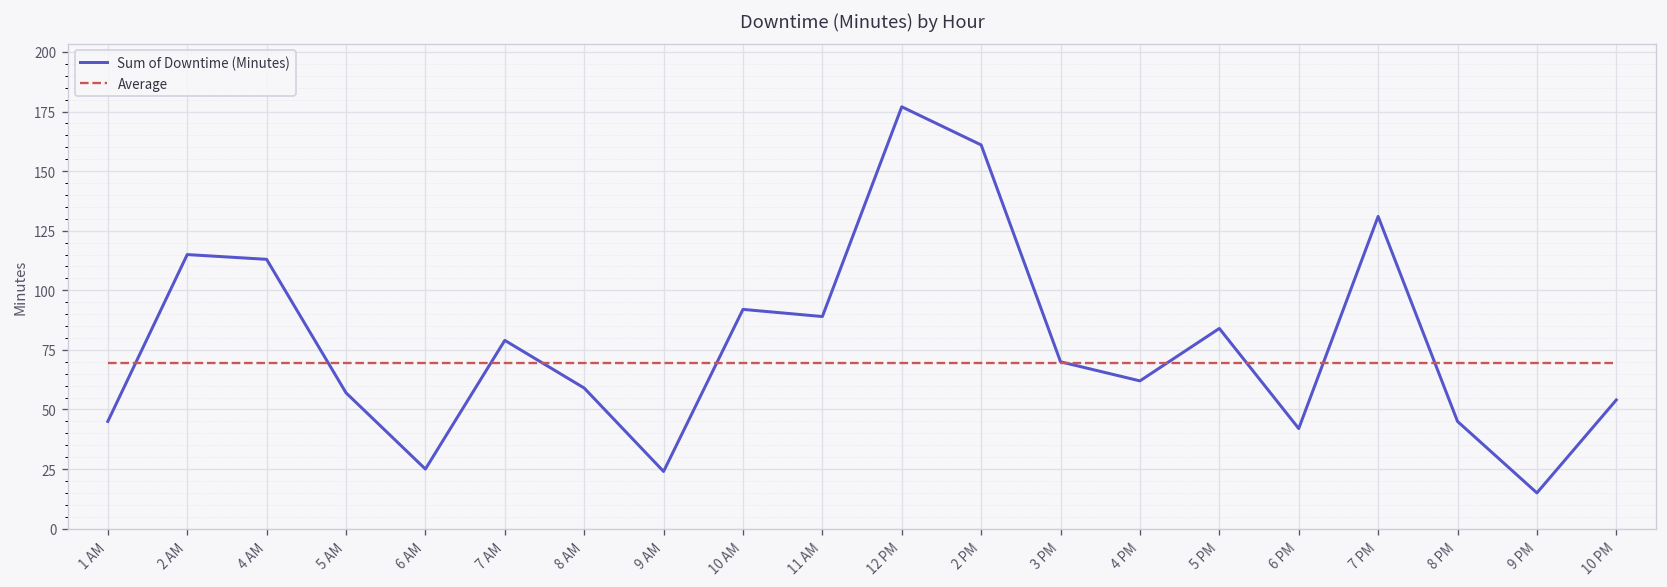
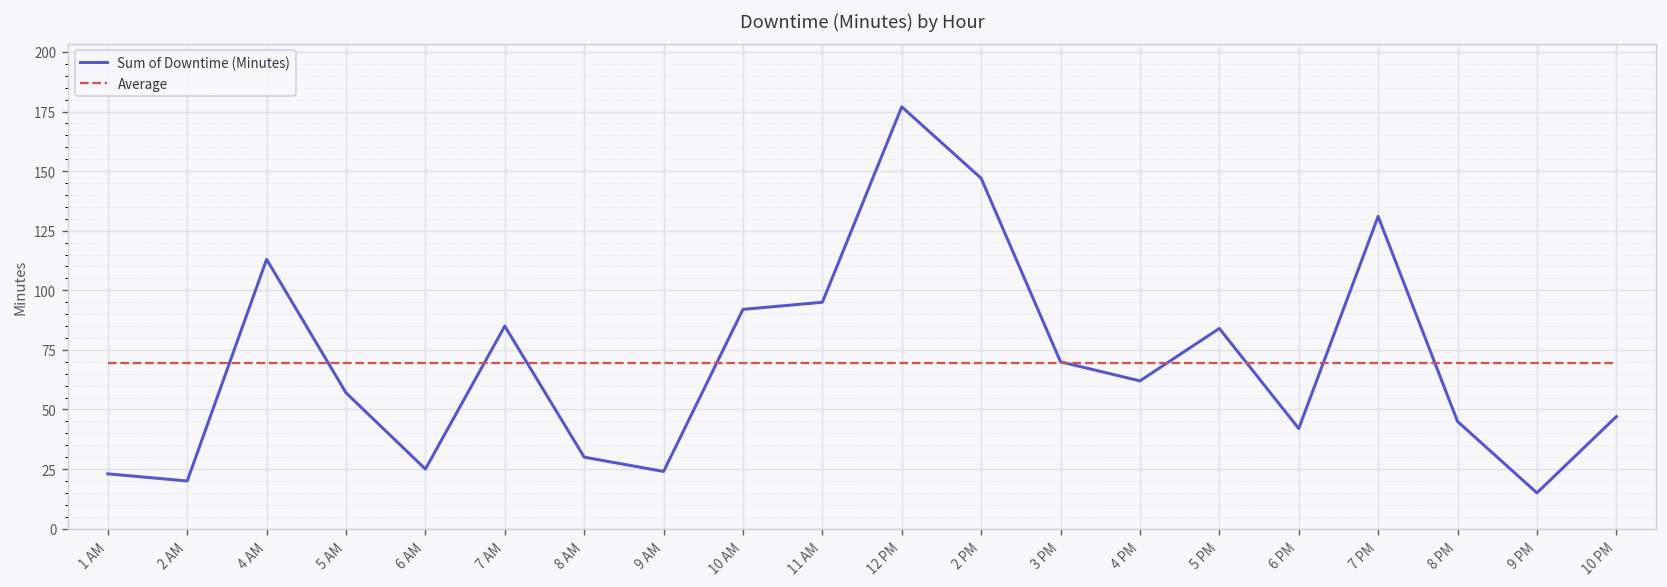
Sum of Downtime (Minutes), 1 AM: 45 -> 23
Sum of Downtime (Minutes), 2 AM: 115 -> 20
Sum of Downtime (Minutes), 7 AM: 79 -> 85
Sum of Downtime (Minutes), 8 AM: 59 -> 30
Sum of Downtime (Minutes), 11 AM: 89 -> 95
Sum of Downtime (Minutes), 2 PM: 161 -> 147
Sum of Downtime (Minutes), 10 PM: 54 -> 47
